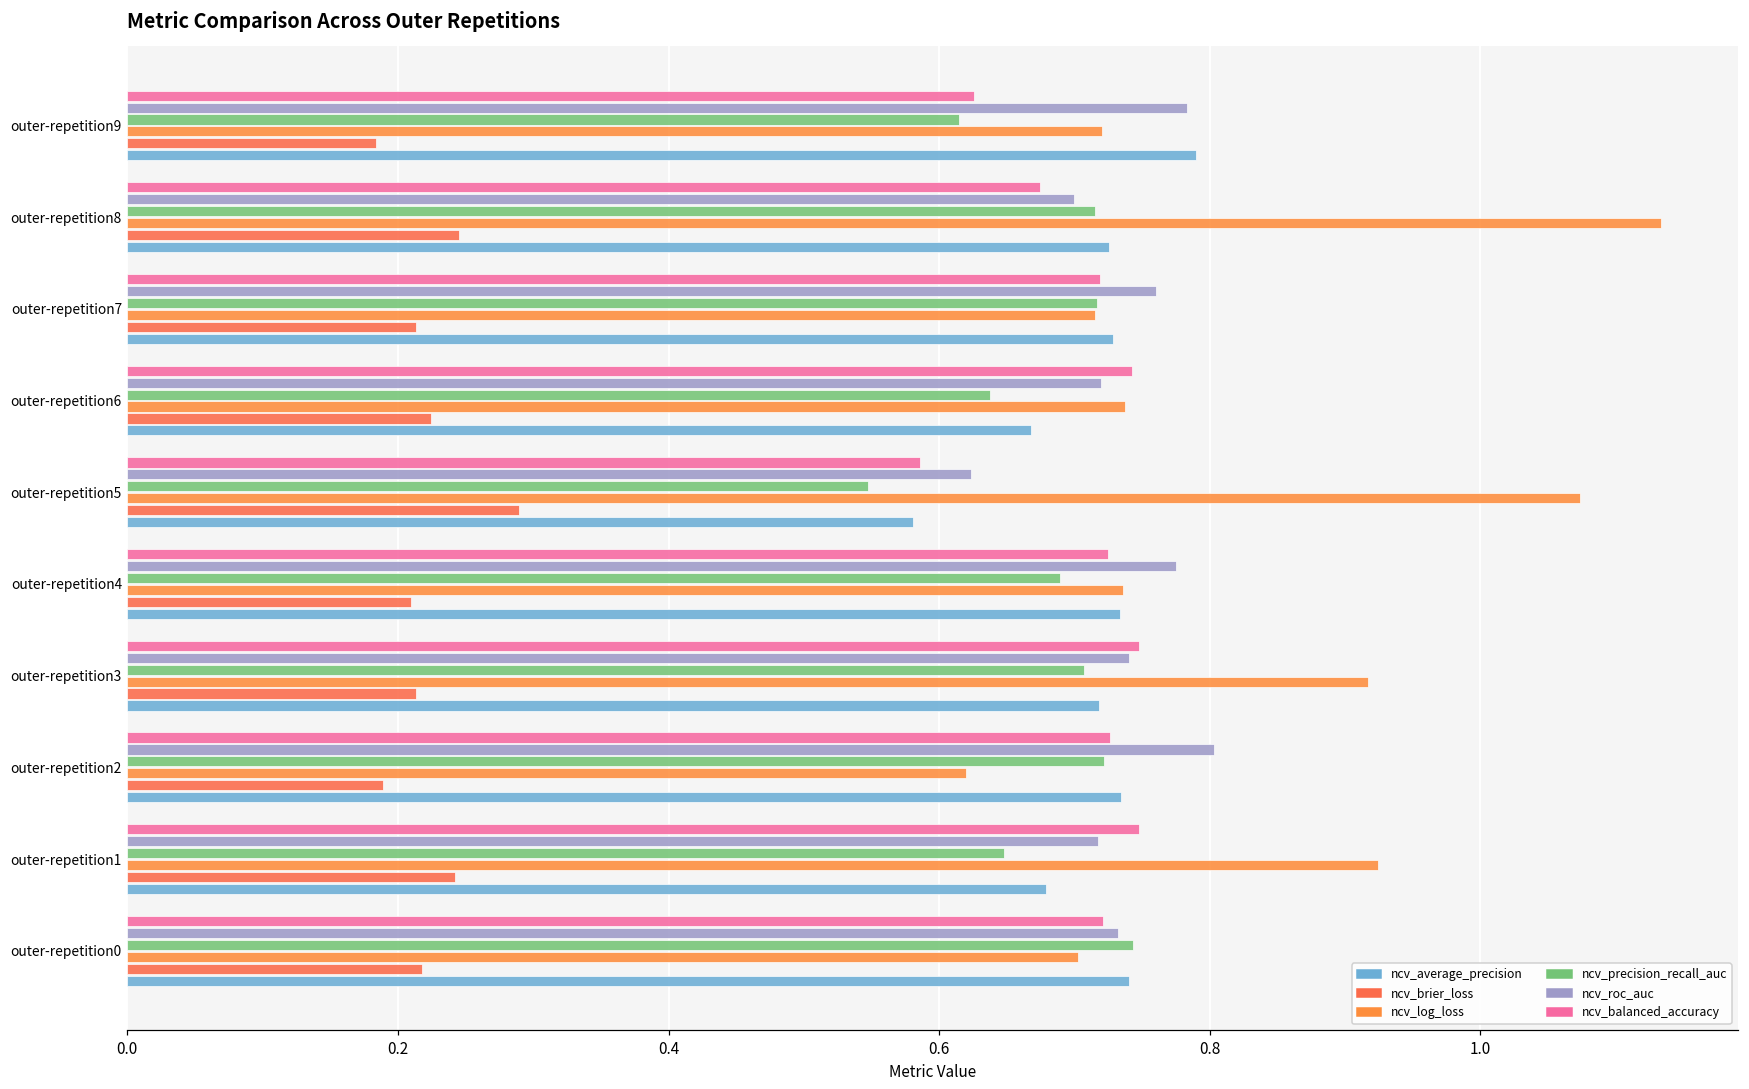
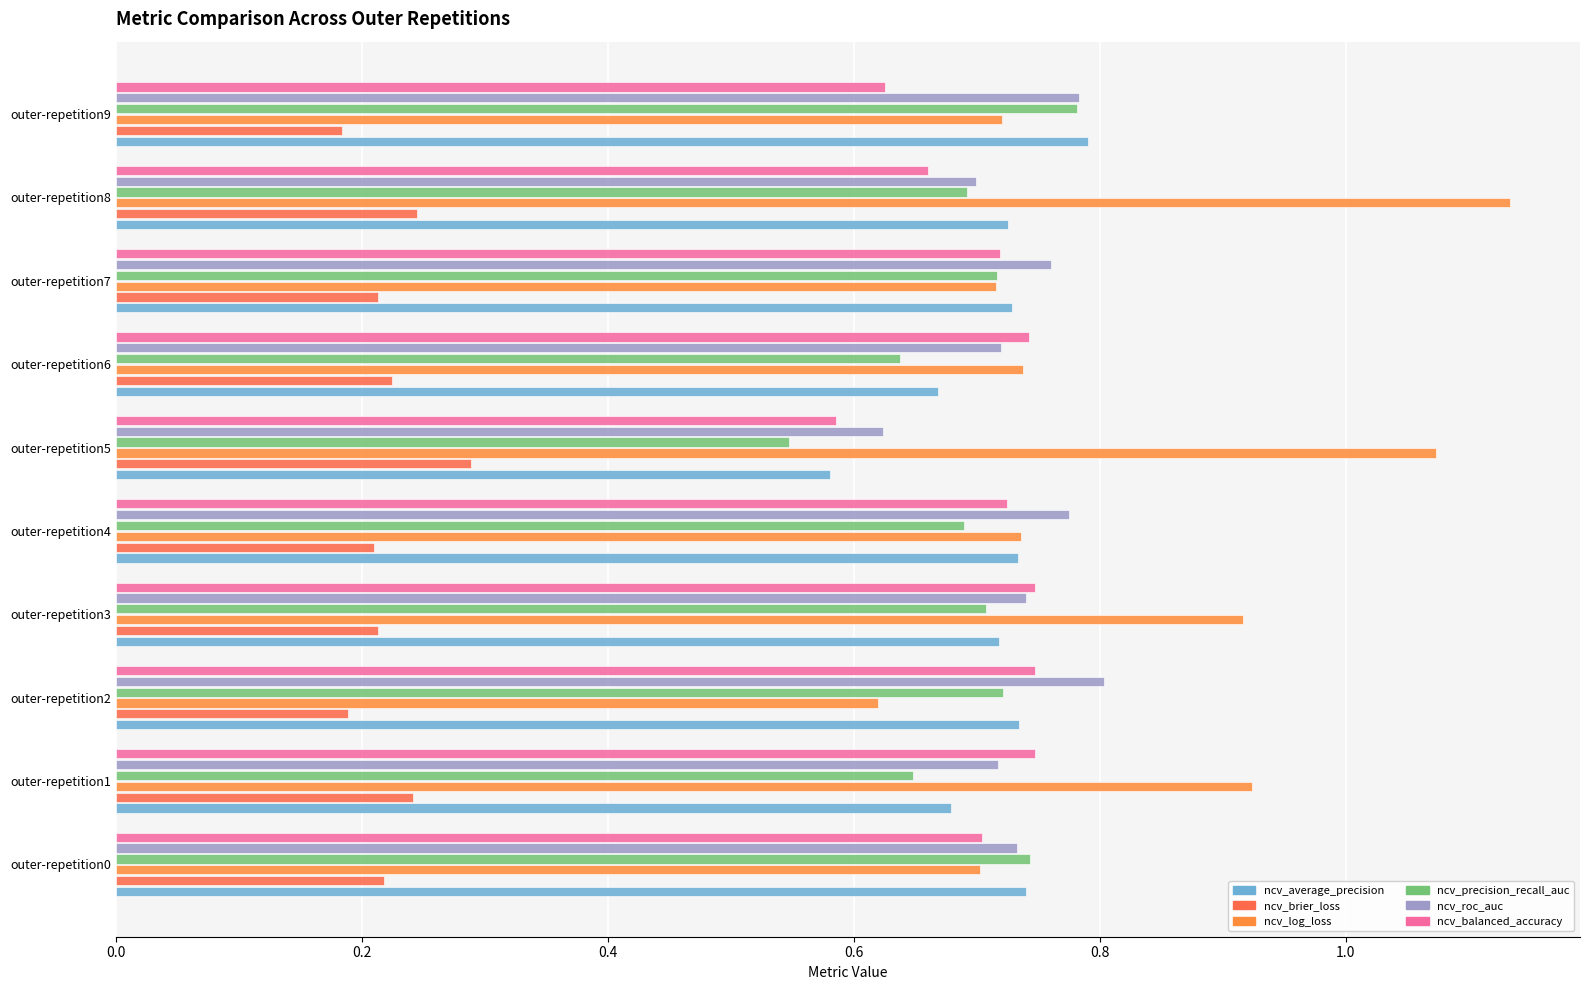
ncv_precision_recall_auc, outer-repetition9: 0.615 -> 0.781
ncv_balanced_accuracy, outer-repetition8: 0.674 -> 0.661
ncv_precision_recall_auc, outer-repetition8: 0.715 -> 0.692
ncv_balanced_accuracy, outer-repetition2: 0.727 -> 0.747
ncv_balanced_accuracy, outer-repetition0: 0.721 -> 0.705
